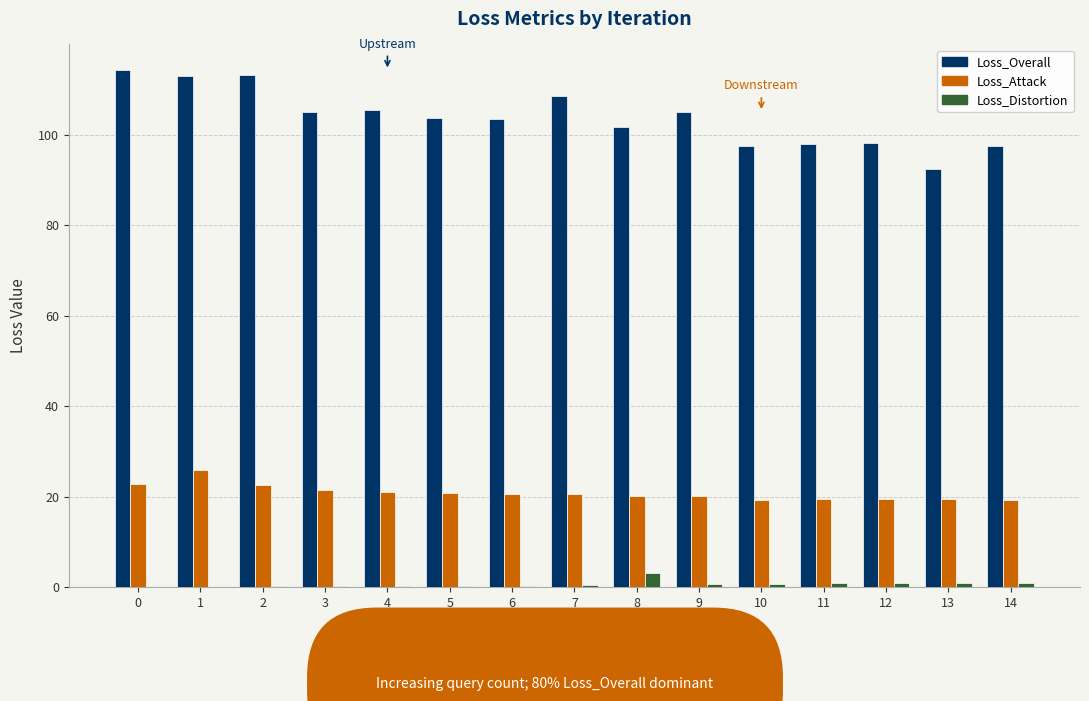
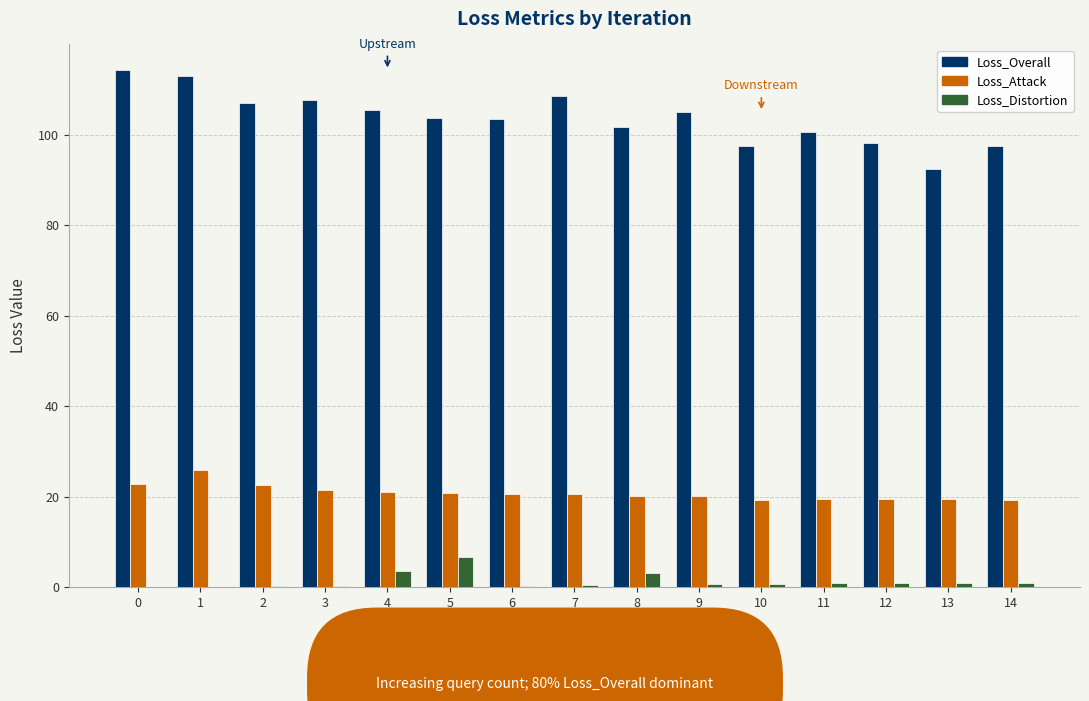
Loss_Overall, 2: 113 -> 107
Loss_Overall, 3: 105 -> 108
Loss_Distortion, 4: 0 -> 4
Loss_Distortion, 5: 0 -> 7
Loss_Overall, 11: 98 -> 101
